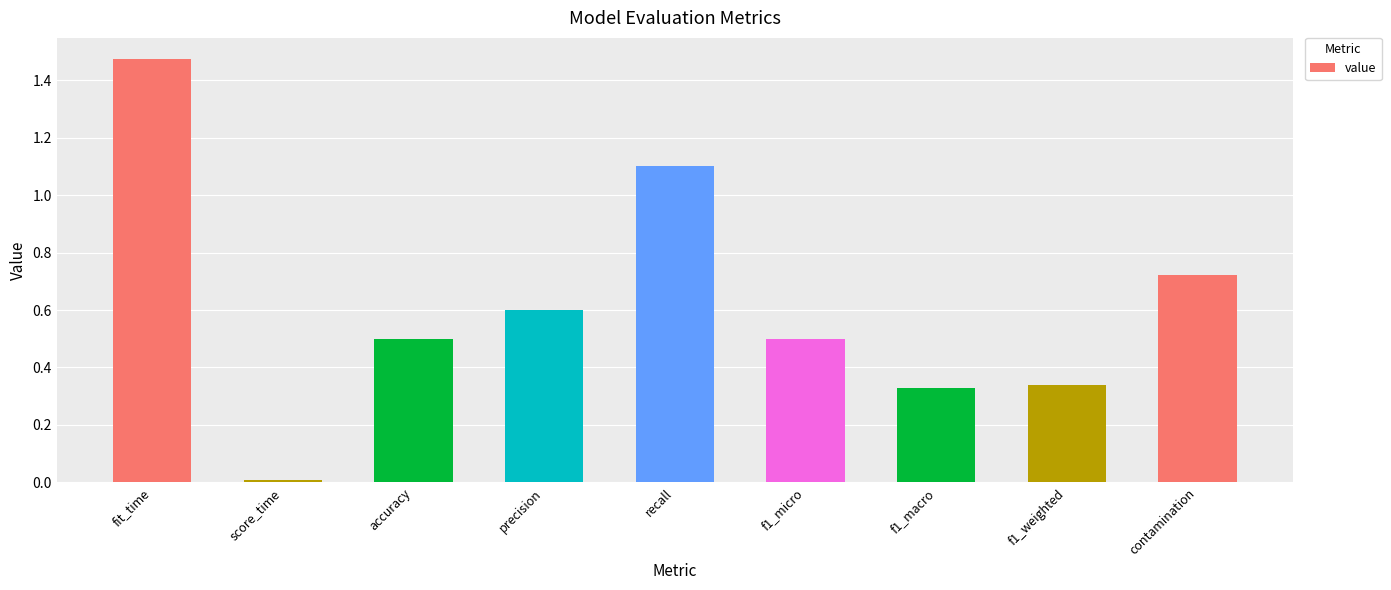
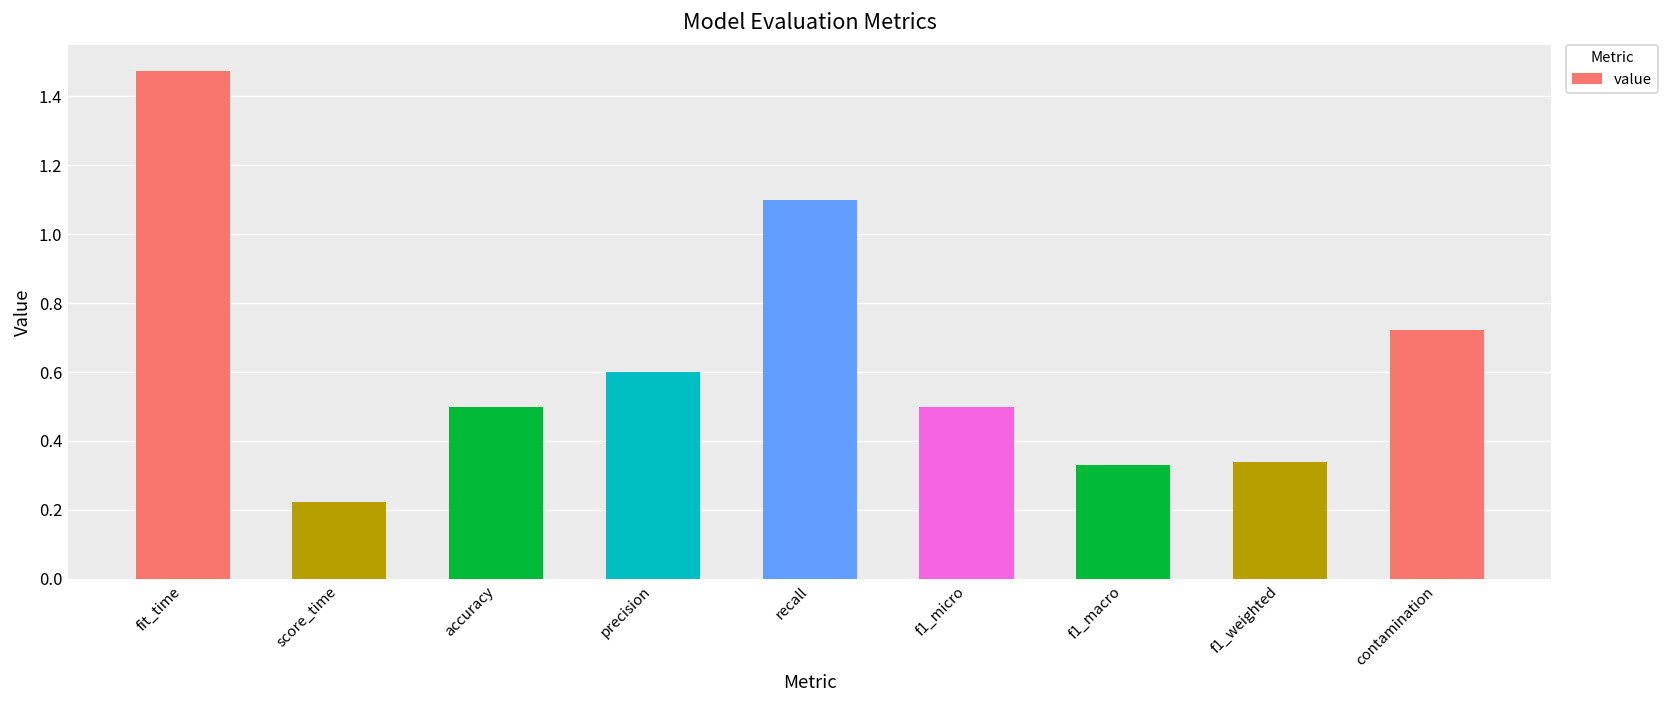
score_time: 0.01 -> 0.22
